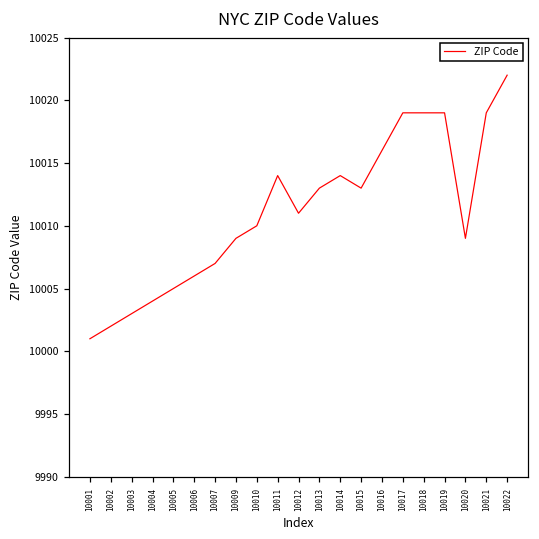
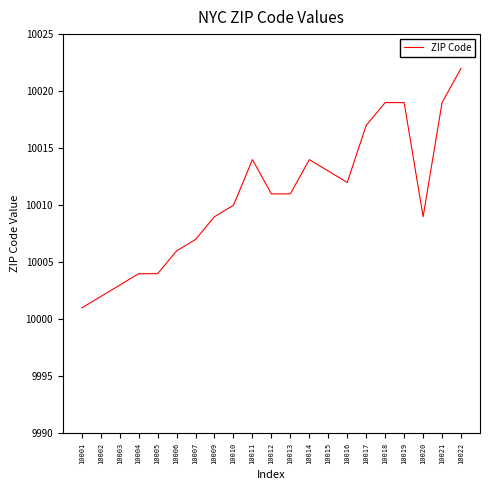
10005: 10005 -> 10004
10013: 10013 -> 10011
10016: 10016 -> 10012
10017: 10019 -> 10017
